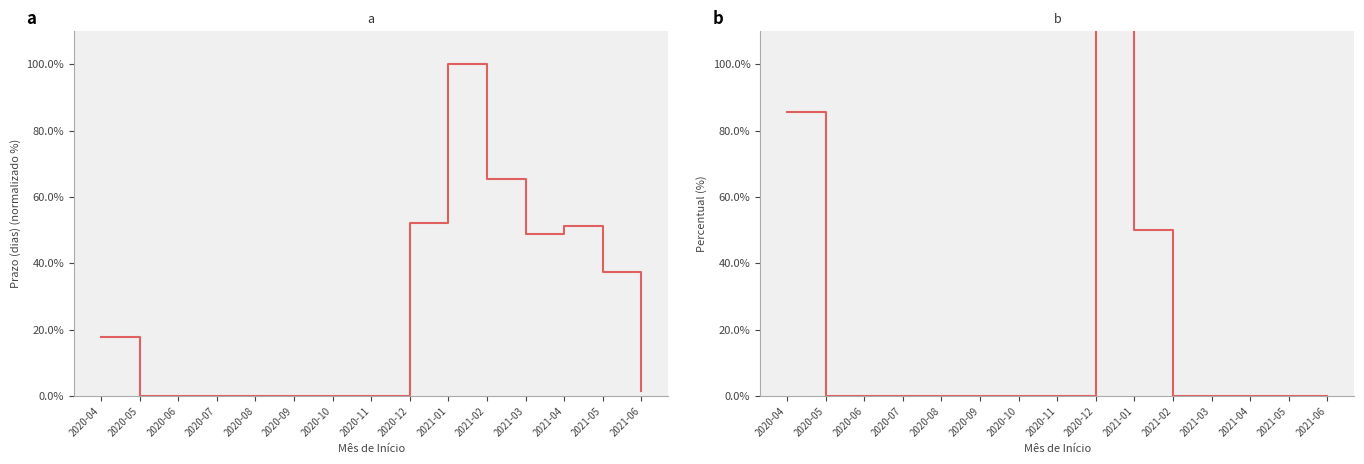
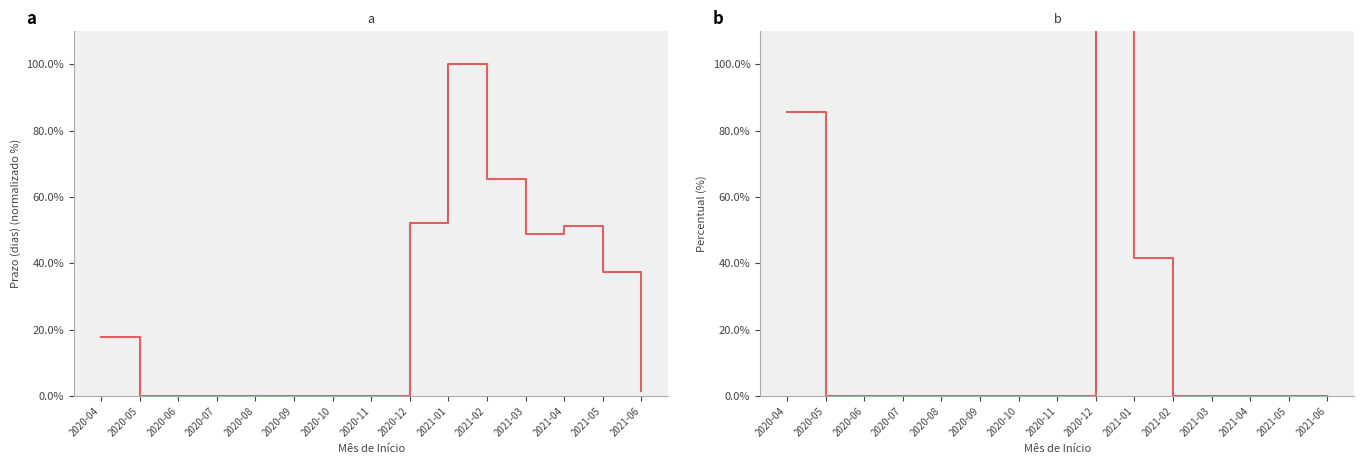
b, 2021-01: 50% -> 42%
